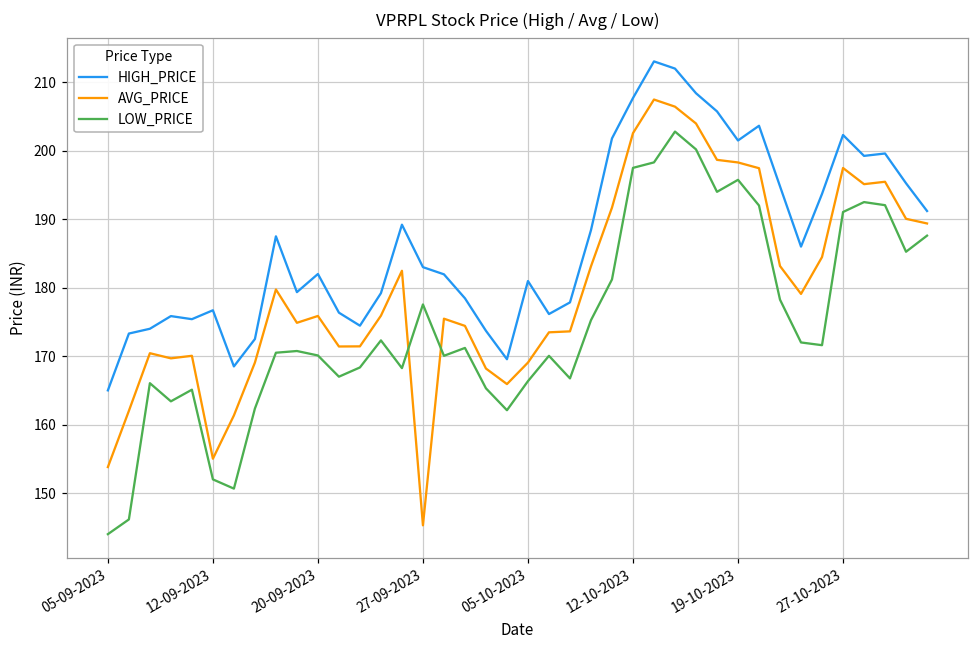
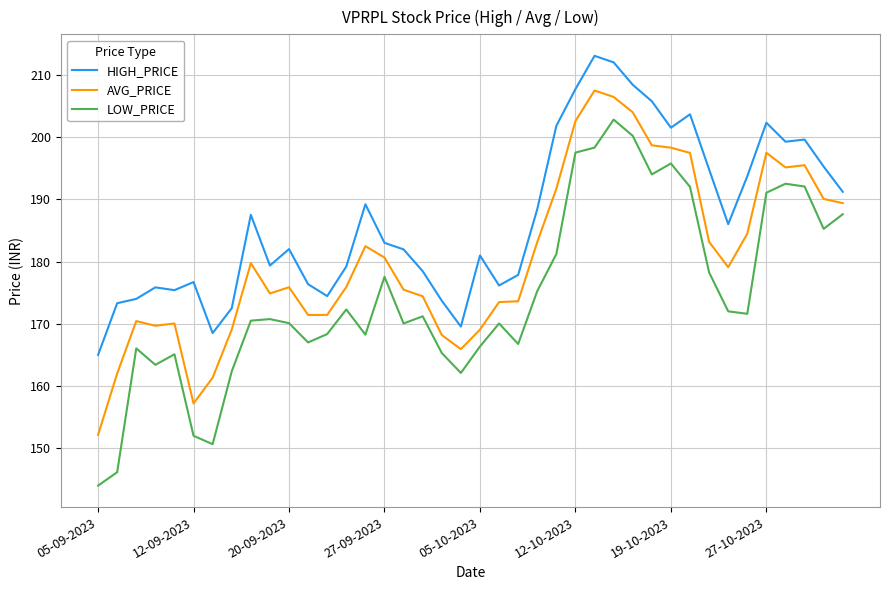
AVG_PRICE, 05-09-2023: 154 -> 152
AVG_PRICE, 12-09-2023: 155 -> 157
AVG_PRICE, 27-09-2023: 145 -> 181
